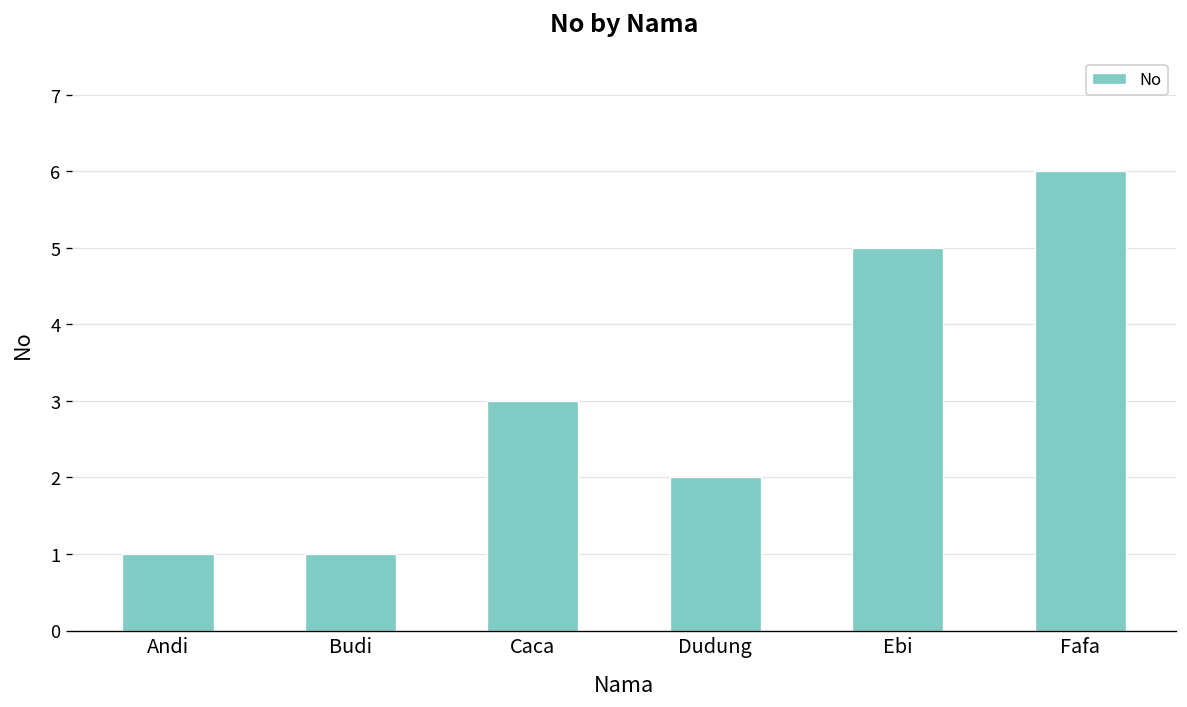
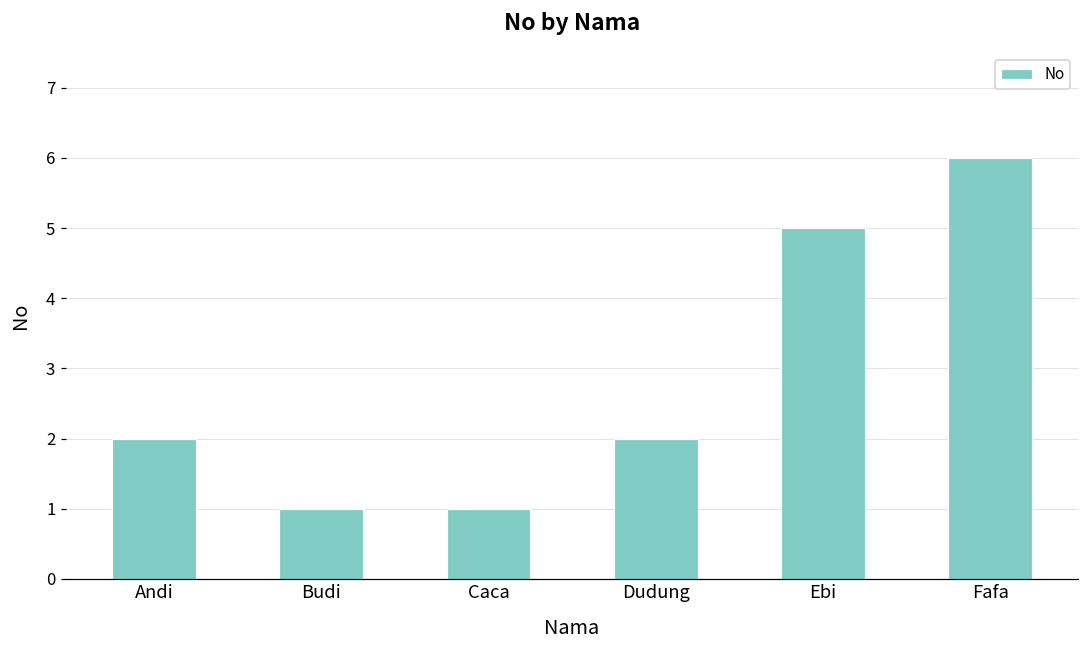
Andi: 1 -> 2
Caca: 3 -> 1
